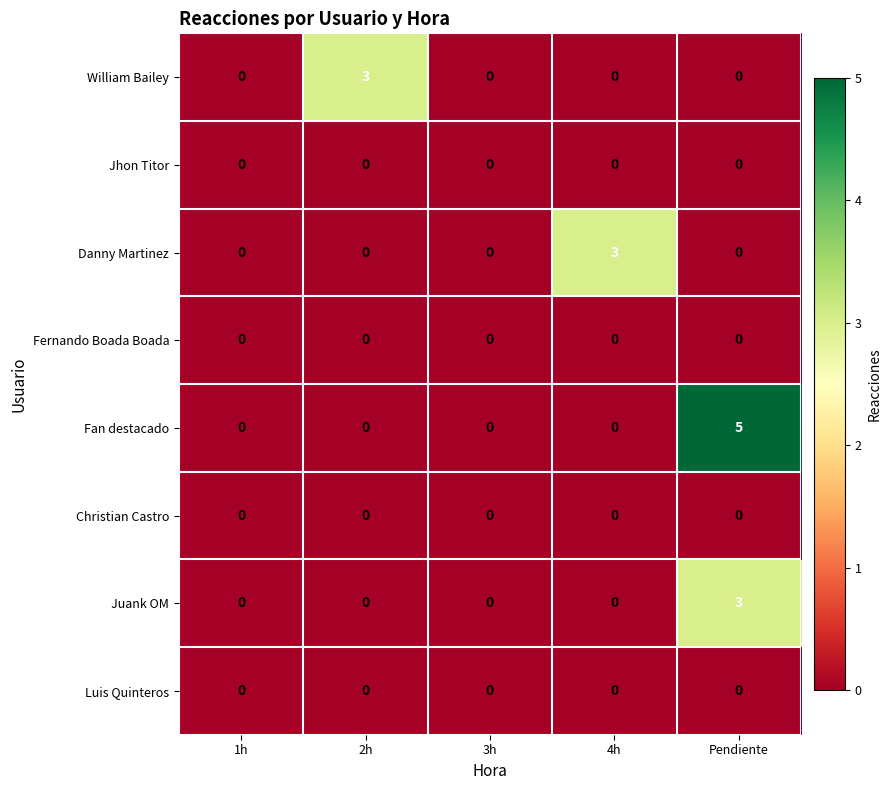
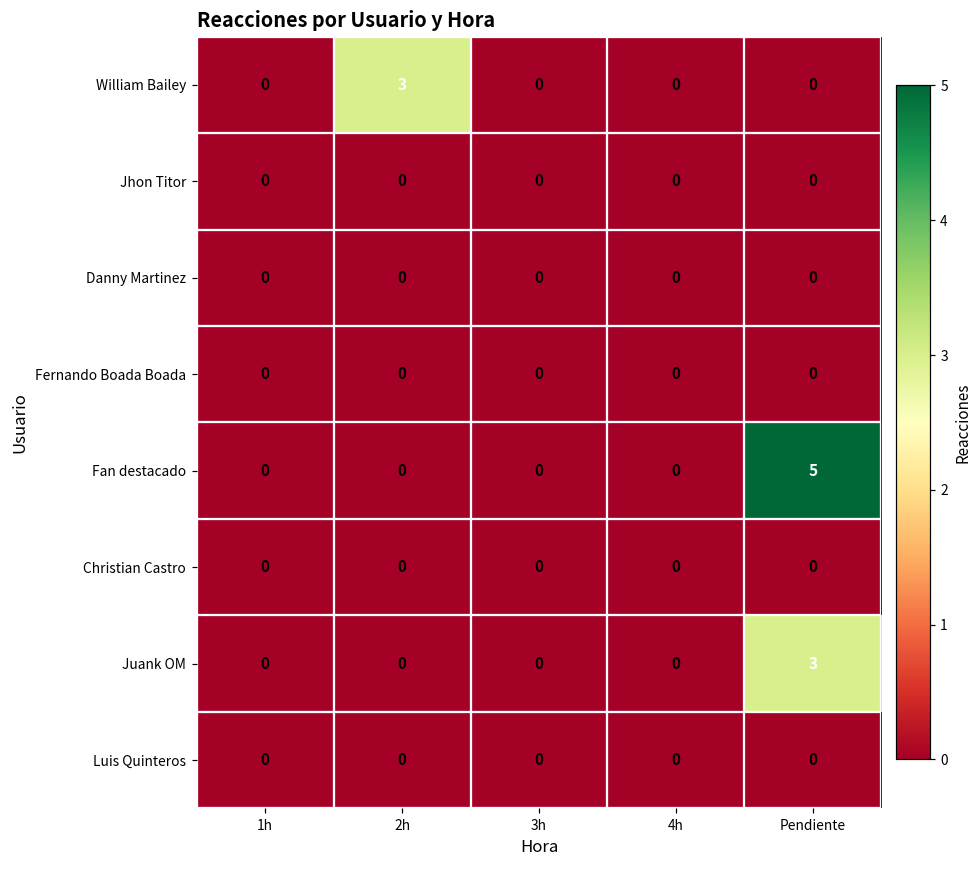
Danny Martinez, 4h: 3 -> 0
